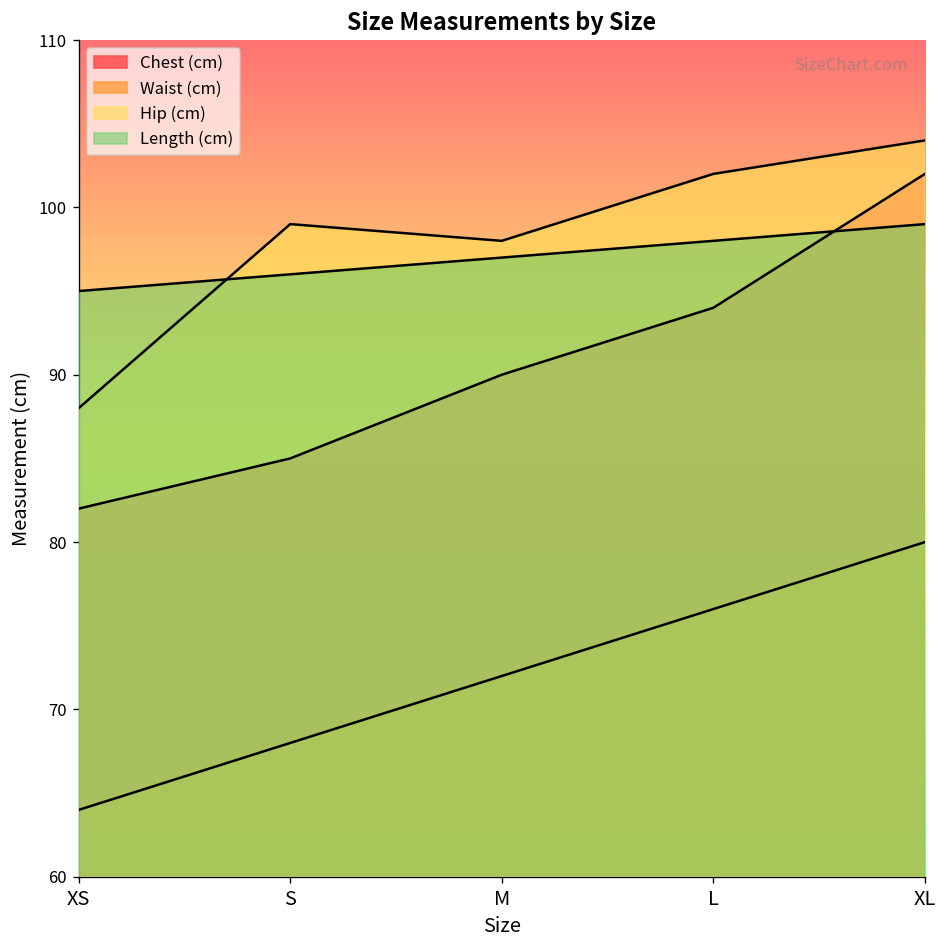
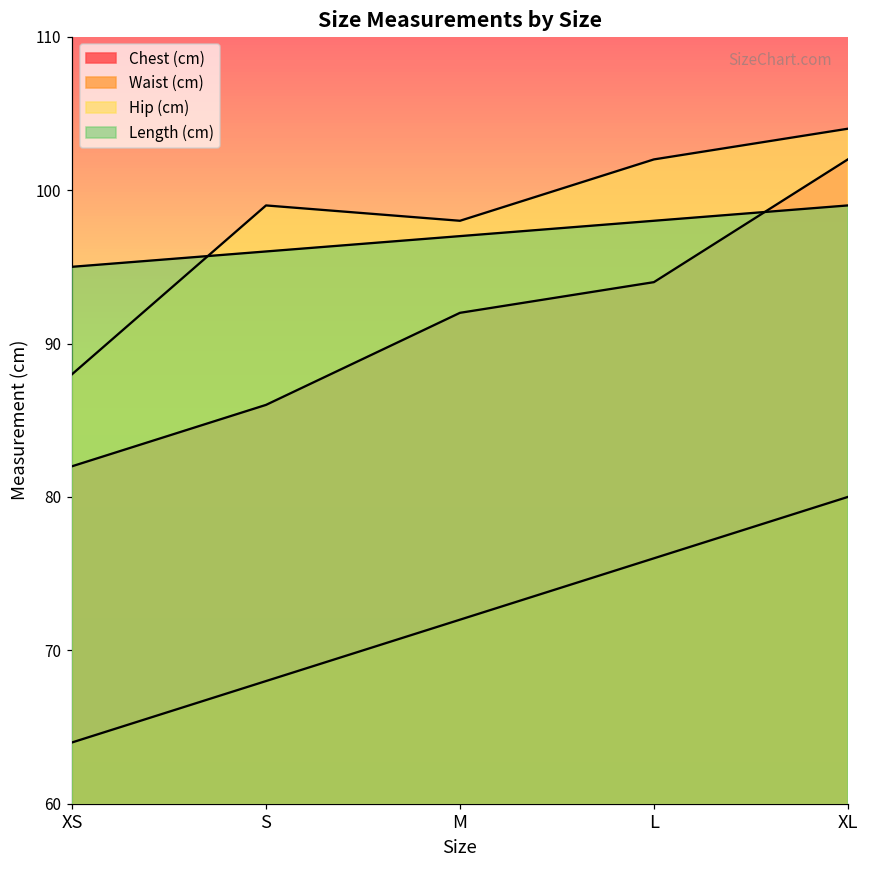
Chest (cm), S: 85 -> 86
Chest (cm), M: 90 -> 92
